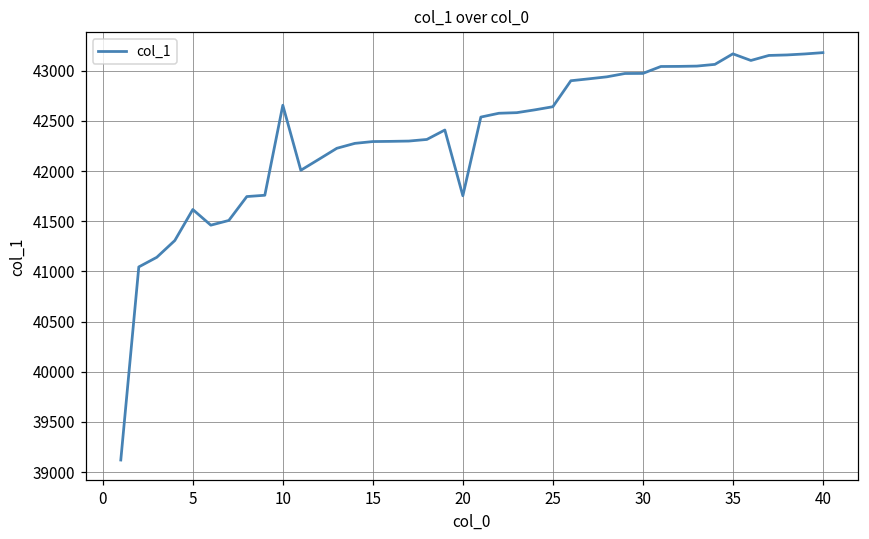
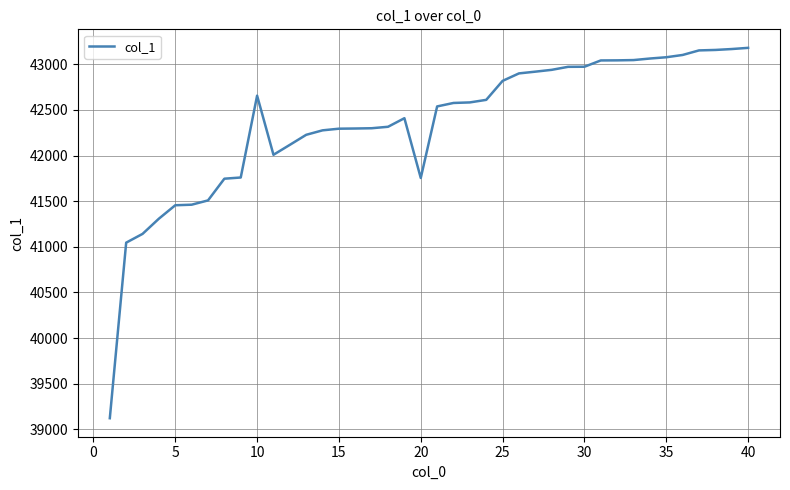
5: 41600 -> 41500
25: 42600 -> 42800
35: 43200 -> 43100
